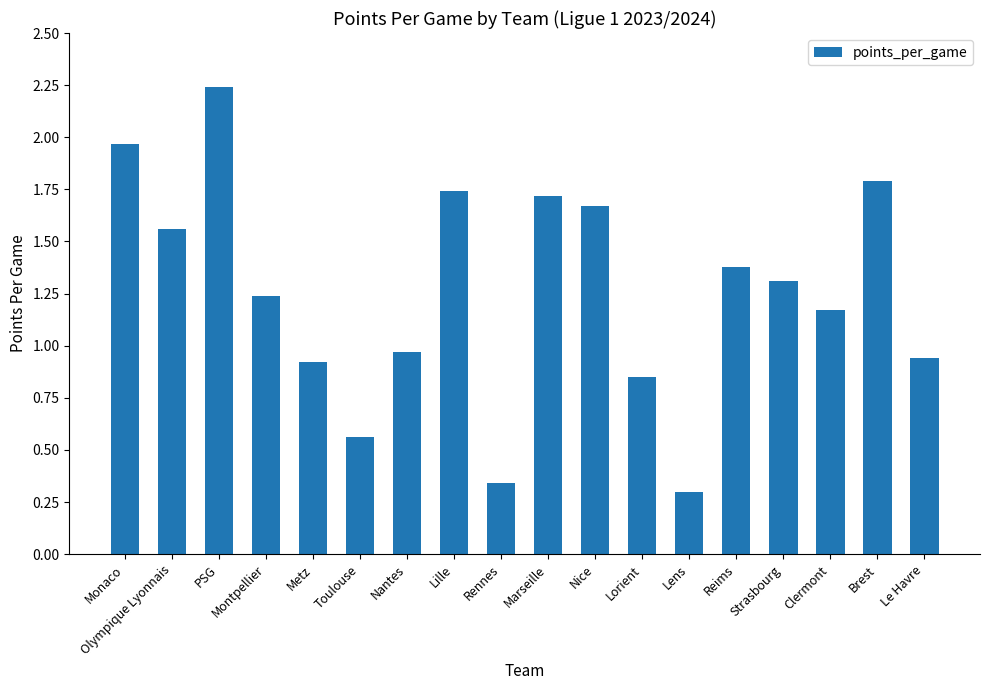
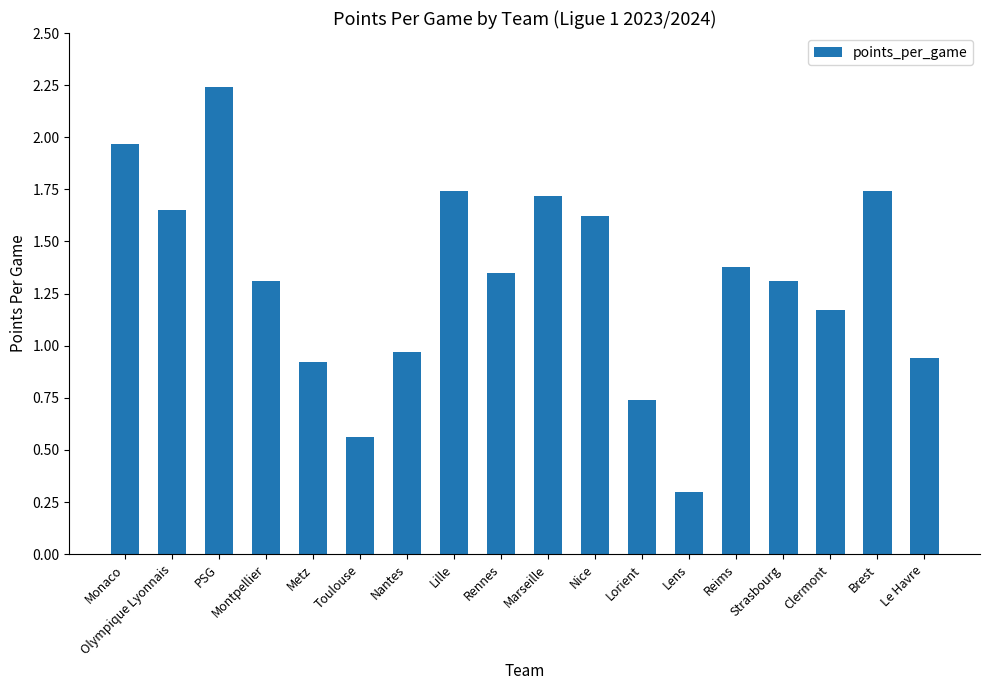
Olympique Lyonnais: 1.56 -> 1.65
Montpellier: 1.24 -> 1.31
Rennes: 0.34 -> 1.35
Nice: 1.67 -> 1.62
Lorient: 0.85 -> 0.74
Brest: 1.79 -> 1.74
